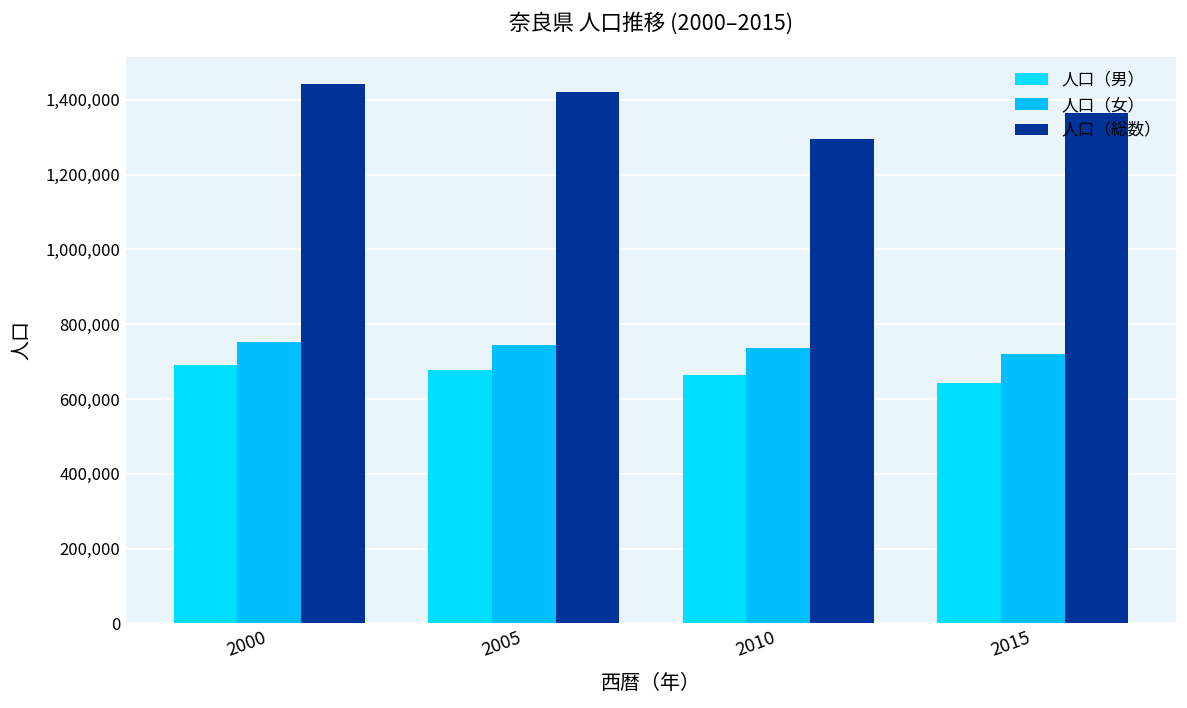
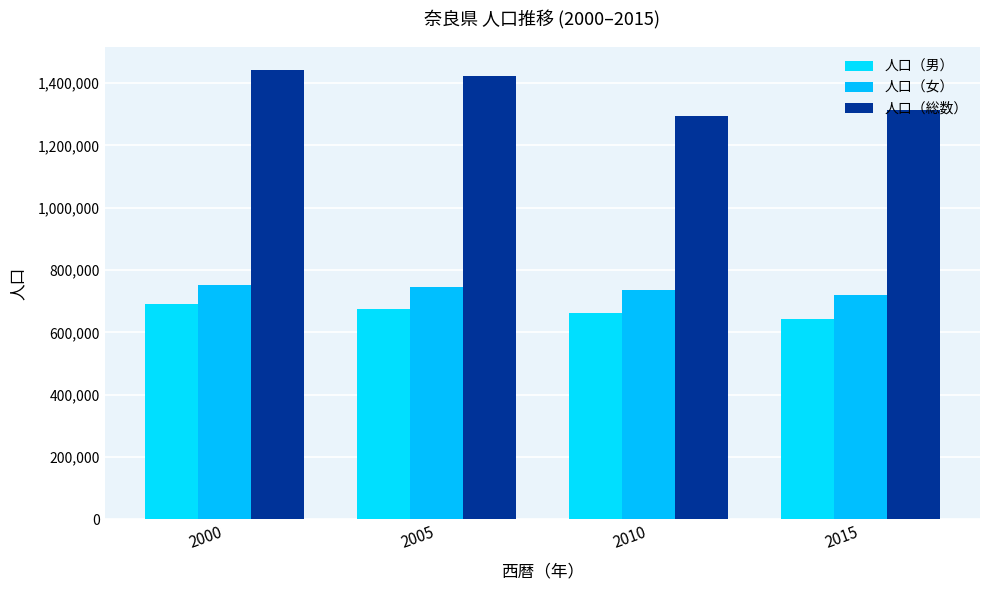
人口（総数）, 2015: 1,360,000 -> 1,320,000
